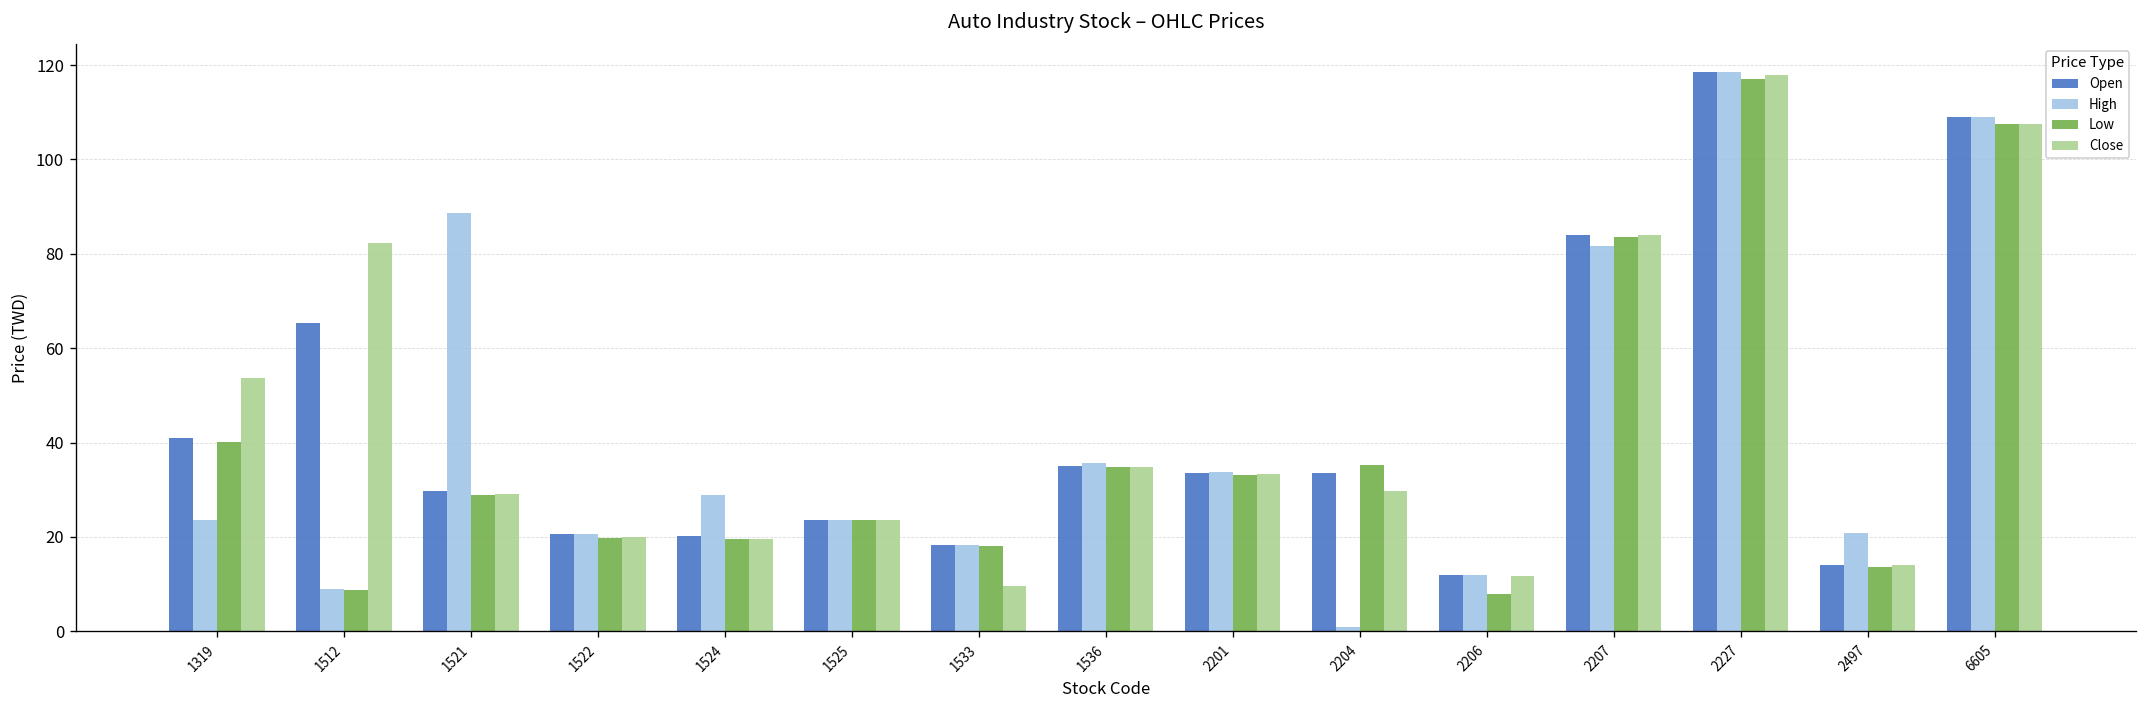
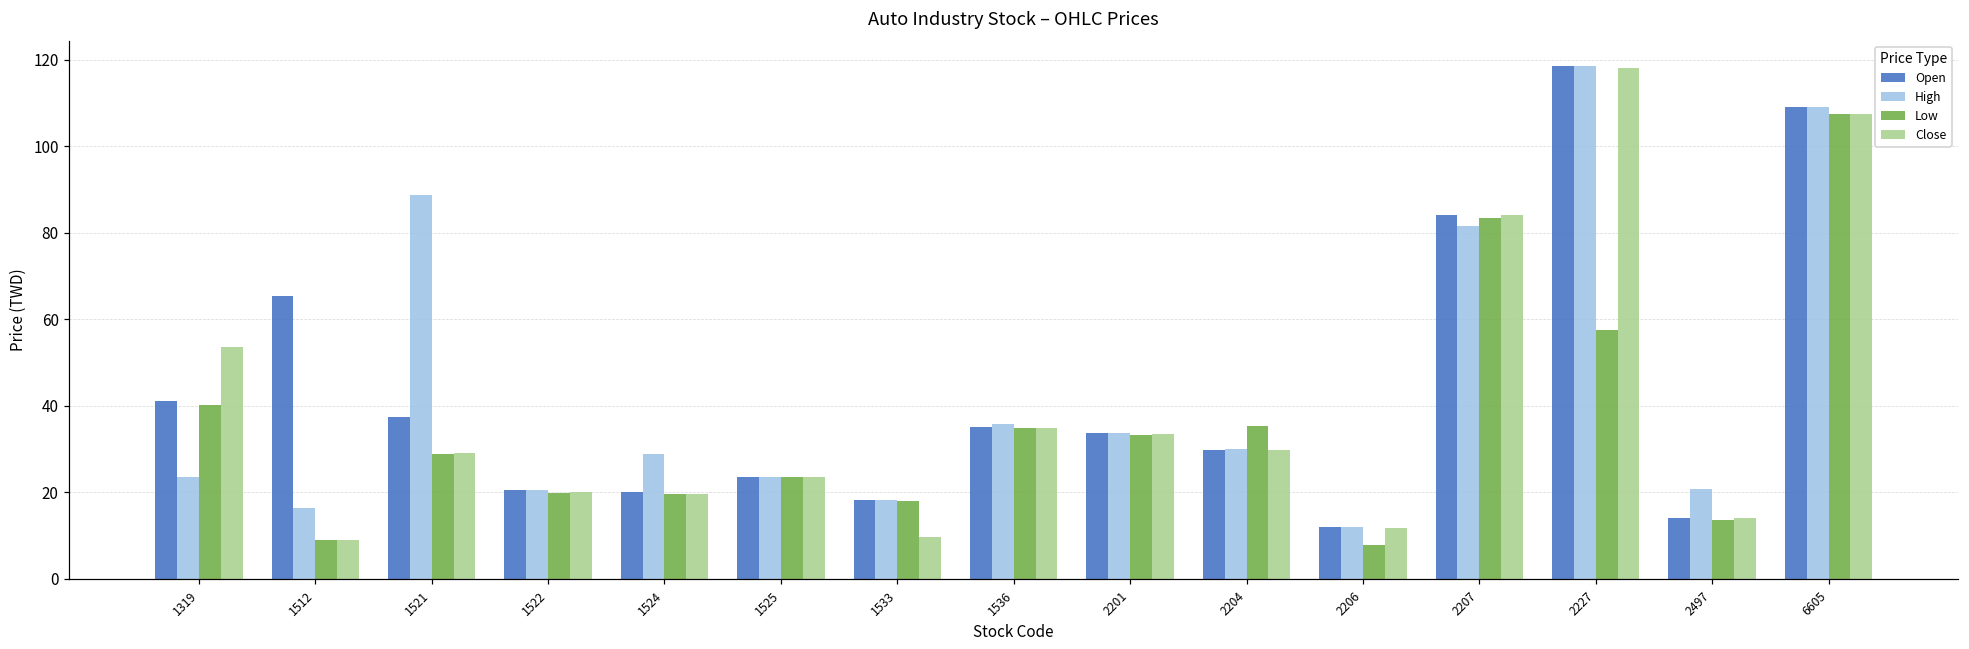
High, 1512: 9 -> 16
Close, 1512: 82 -> 9
Open, 1521: 30 -> 37
Open, 2204: 34 -> 30
High, 2204: 1 -> 30
Low, 2227: 117 -> 58
